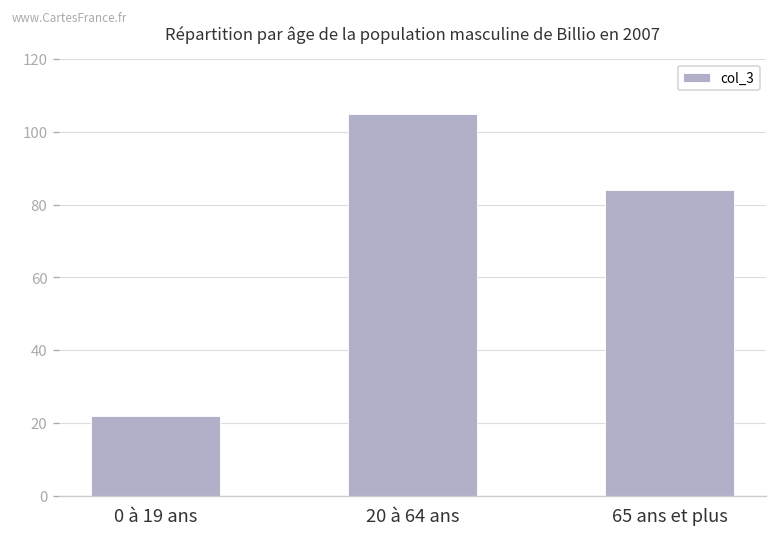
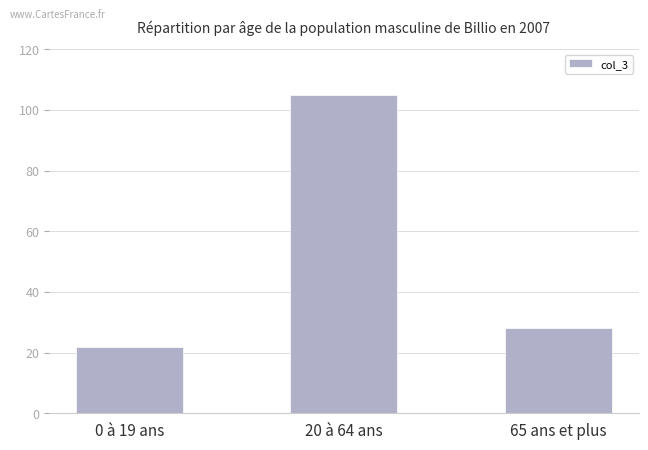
65 ans et plus: 84 -> 28
